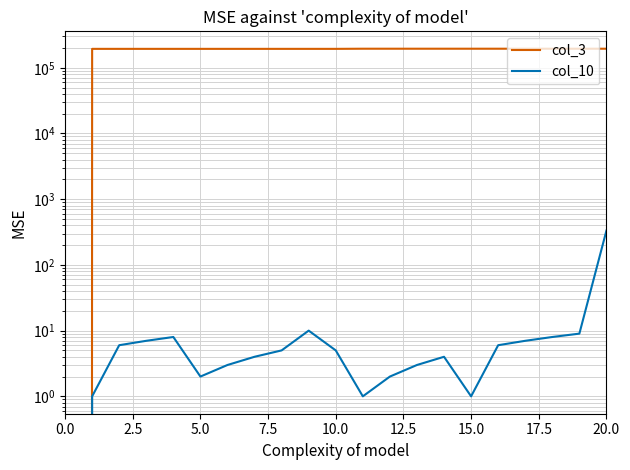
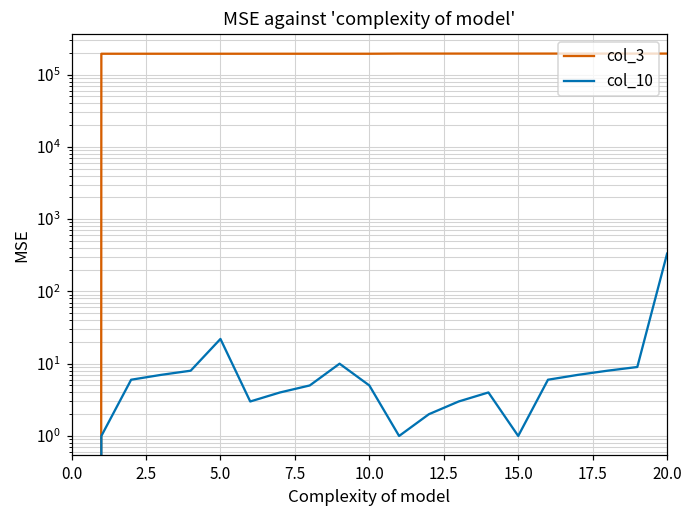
col_10, 5.0: 2 -> 22
